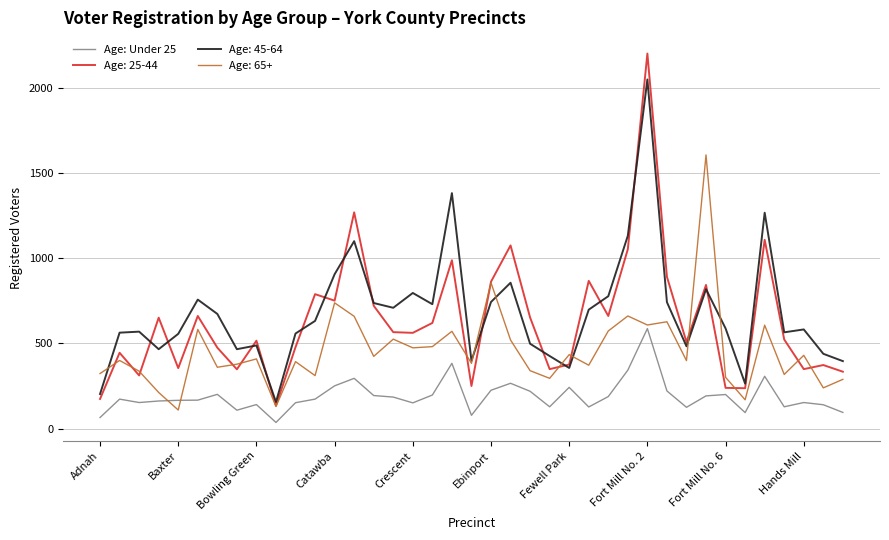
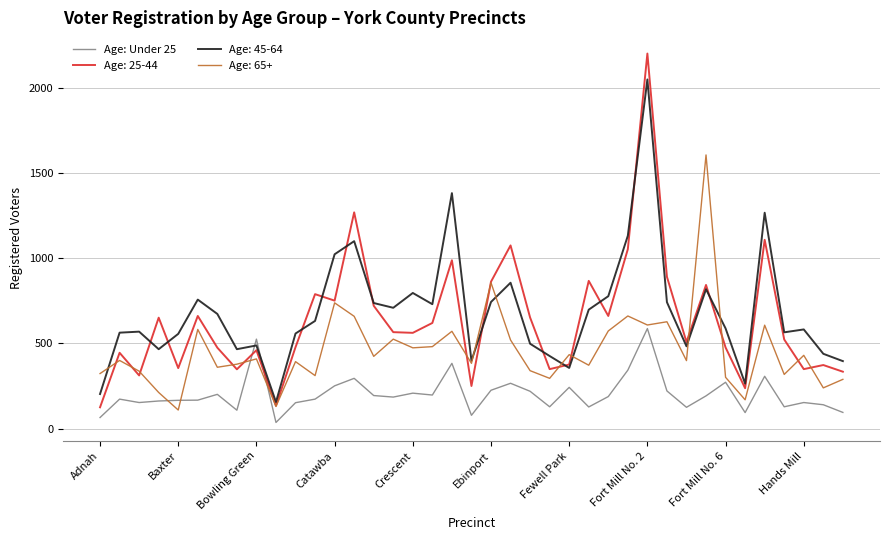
Age: 25-44, Adnah: 170 -> 130
Age: Under 25, Bowling Green: 140 -> 530
Age: 25-44, Bowling Green: 520 -> 460
Age: 45-64, Catawba: 910 -> 1020
Age: Under 25, Crescent: 150 -> 210
Age: Under 25, Fort Mill No. 6: 200 -> 270
Age: 25-44, Fort Mill No. 6: 240 -> 480
